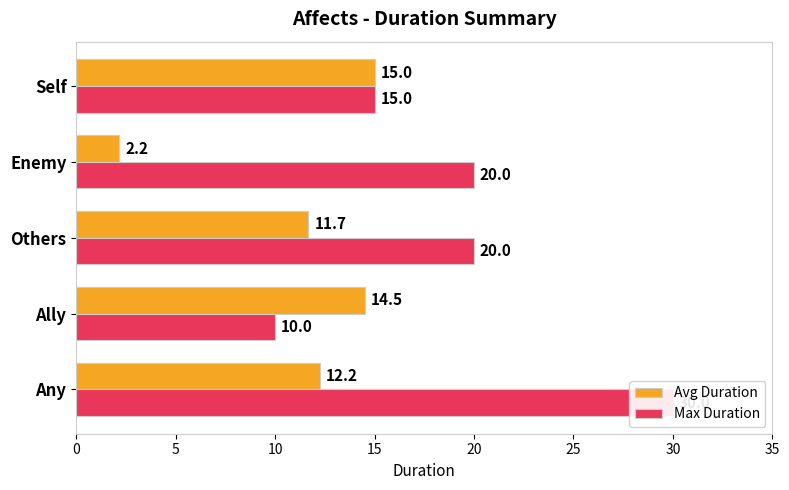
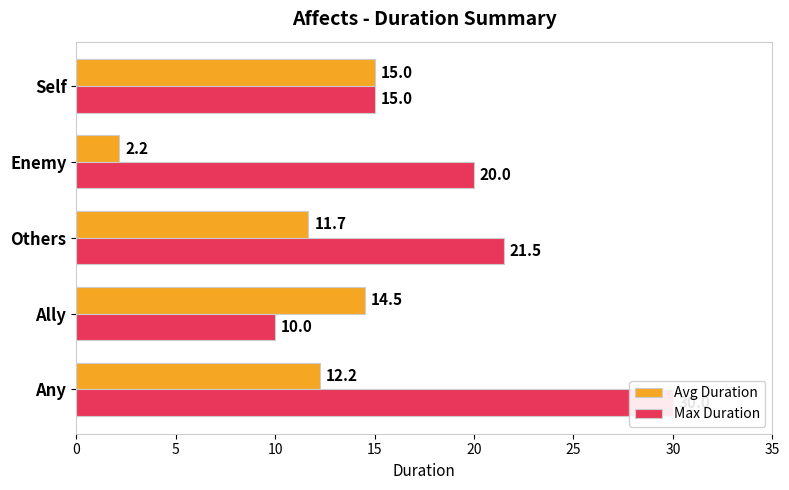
Max Duration, Others: 20.0 -> 21.5
